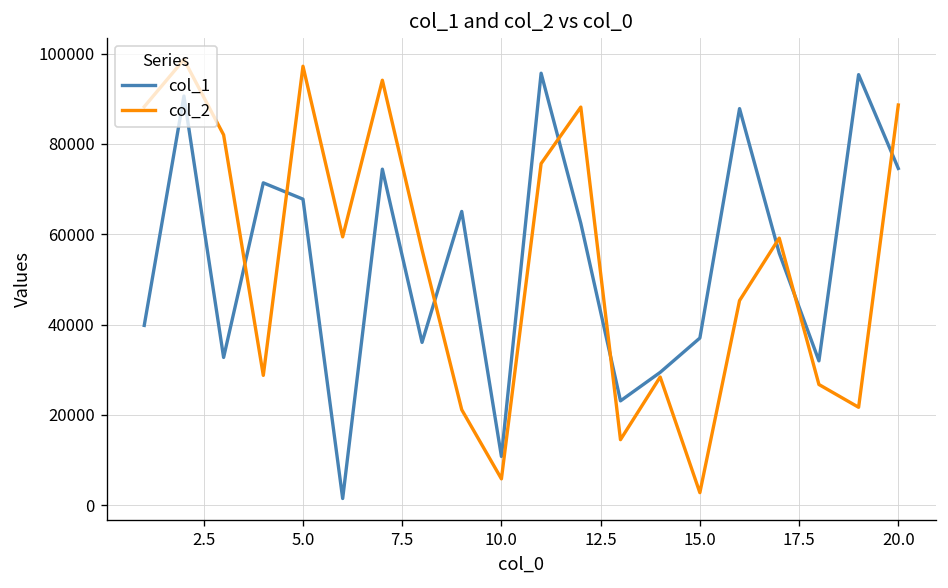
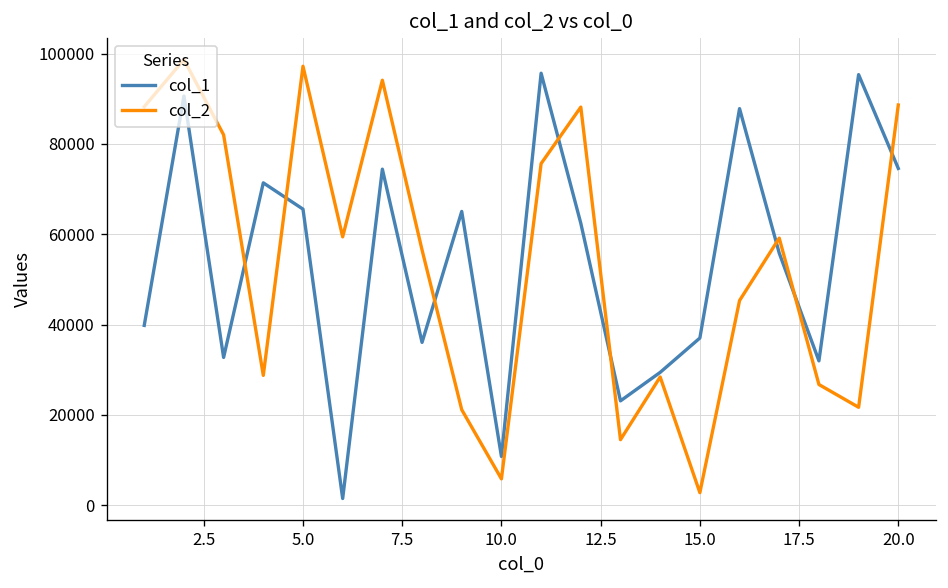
col_1, 5.0: 68000 -> 66000
